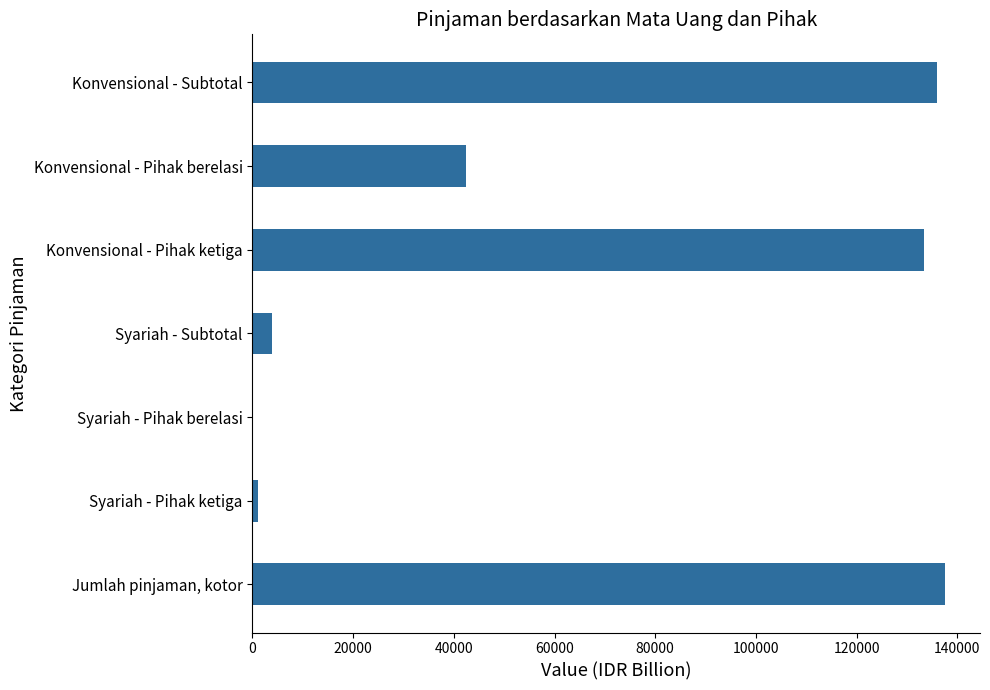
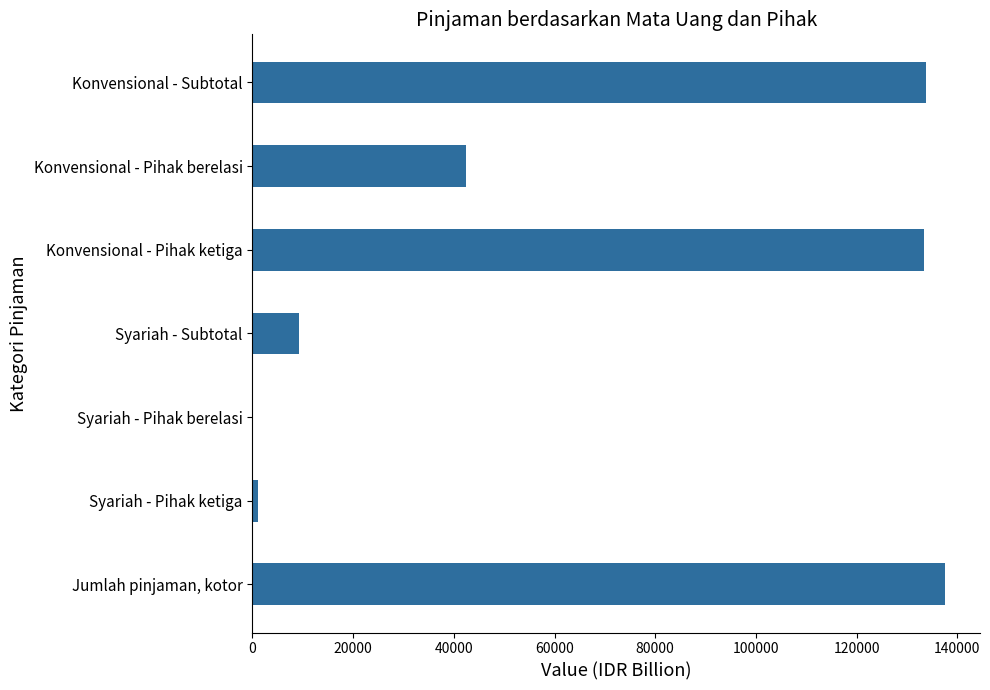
Konvensional - Subtotal: 136000 -> 134000
Syariah - Subtotal: 4000 -> 9000
